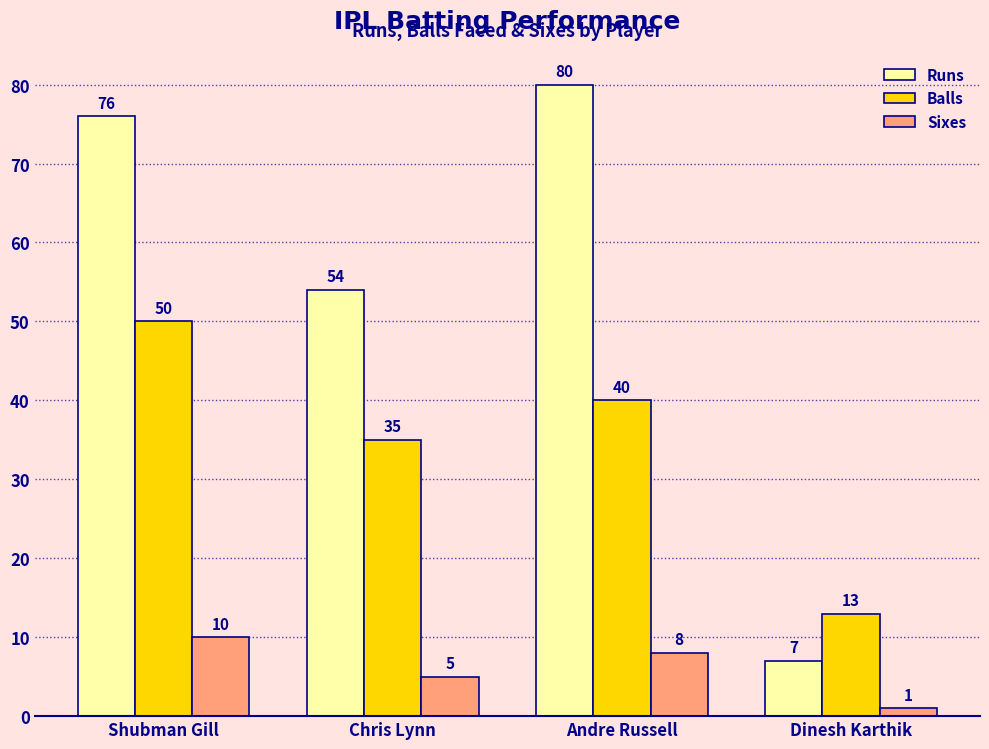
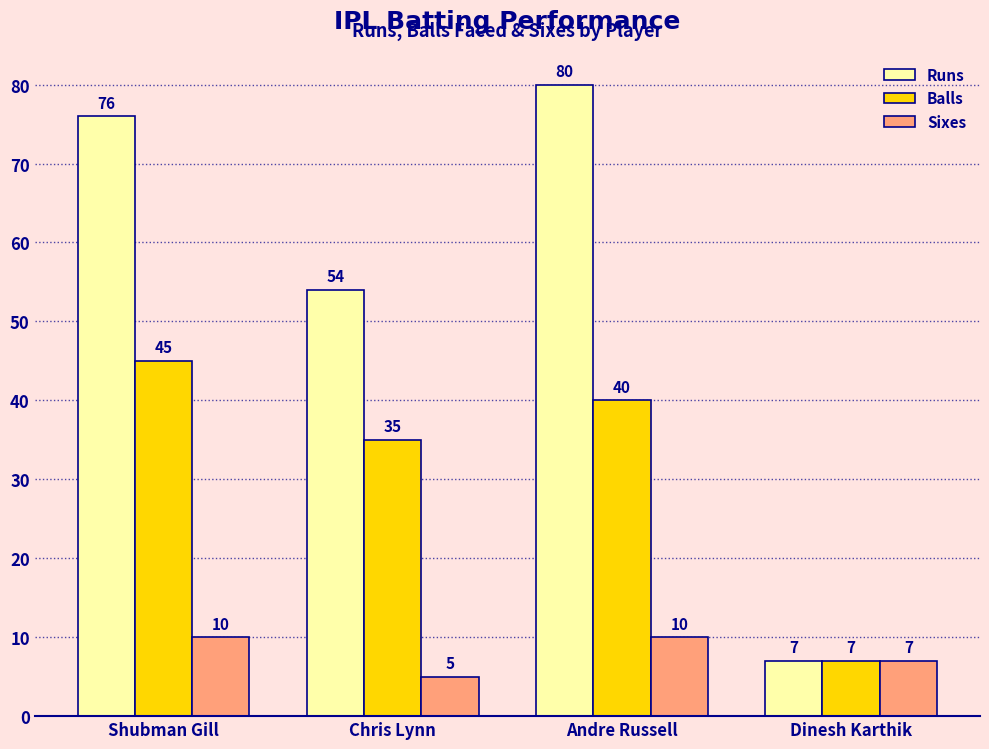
Balls, Shubman Gill: 50 -> 45
Sixes, Andre Russell: 8 -> 10
Balls, Dinesh Karthik: 13 -> 7
Sixes, Dinesh Karthik: 1 -> 7
